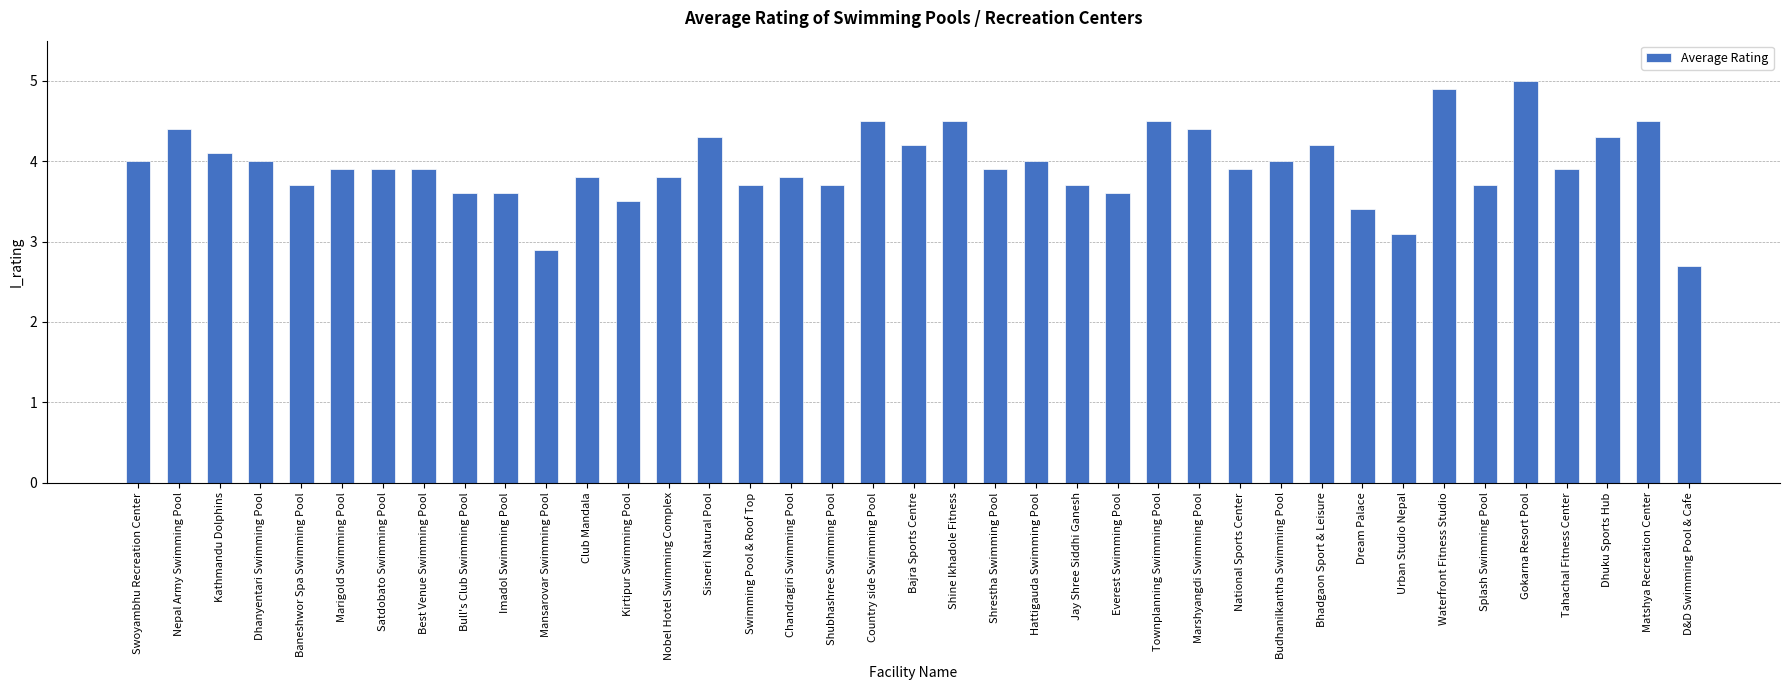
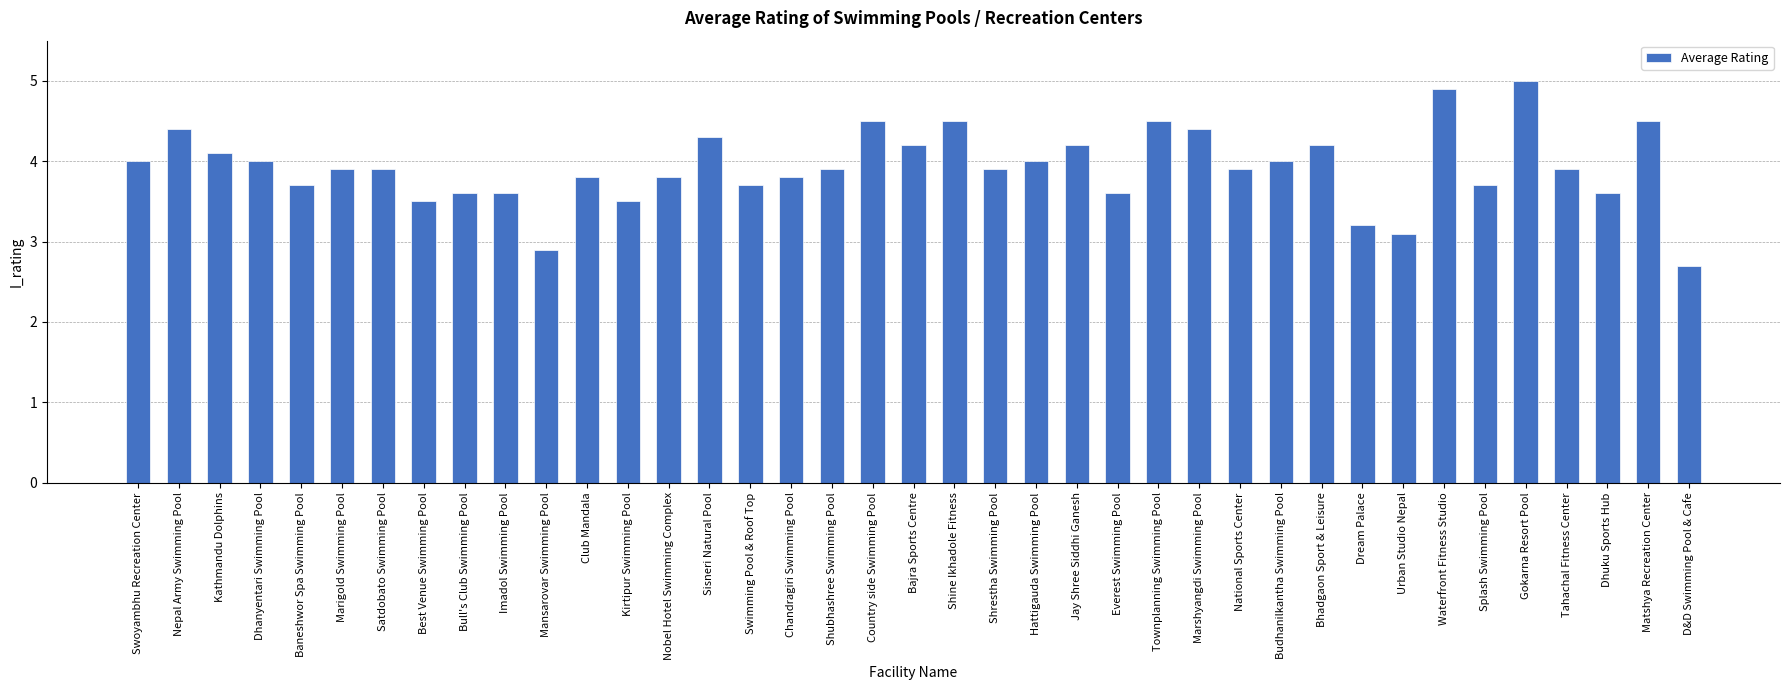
Best Venue Swimming Pool: 3.9 -> 3.5
Shubhashree Swimming Pool: 3.7 -> 3.9
Jay Shree Siddhi Ganesh: 3.7 -> 4.2
Dream Palace: 3.4 -> 3.2
Dhuku Sports Hub: 4.3 -> 3.6
